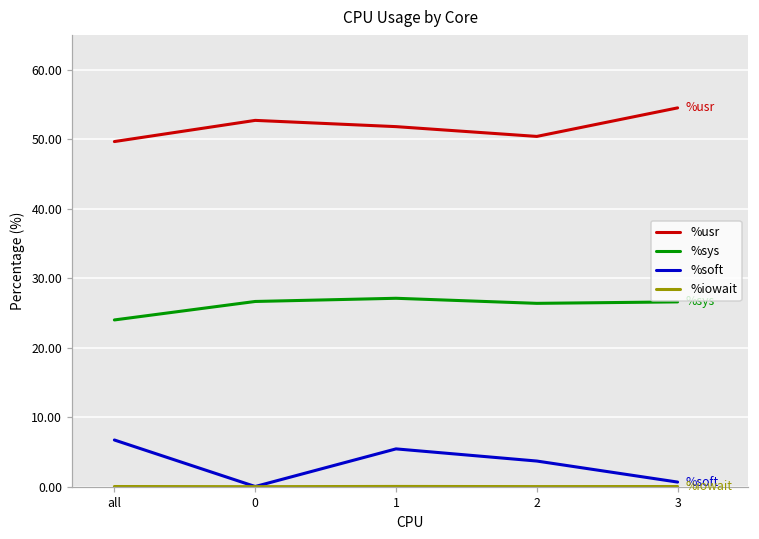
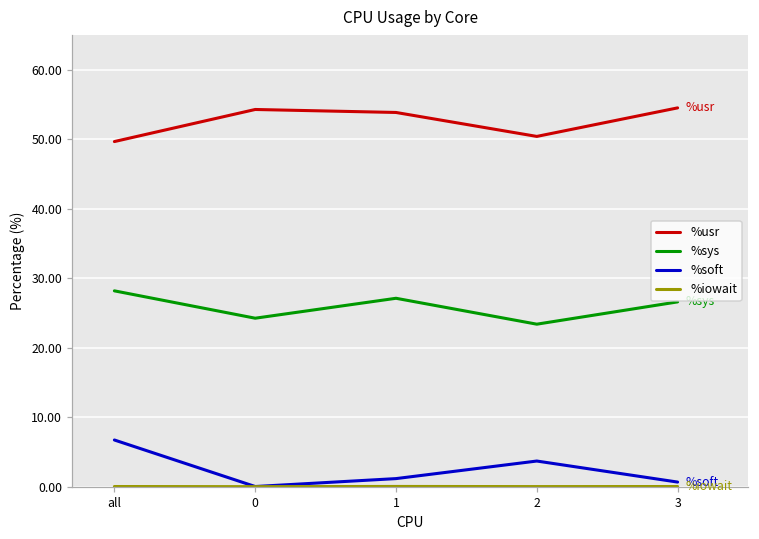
%sys, all: 24 -> 28
%usr, 0: 53 -> 54
%sys, 0: 27 -> 24
%usr, 1: 52 -> 54
%soft, 1: 5 -> 1
%sys, 2: 26 -> 23
